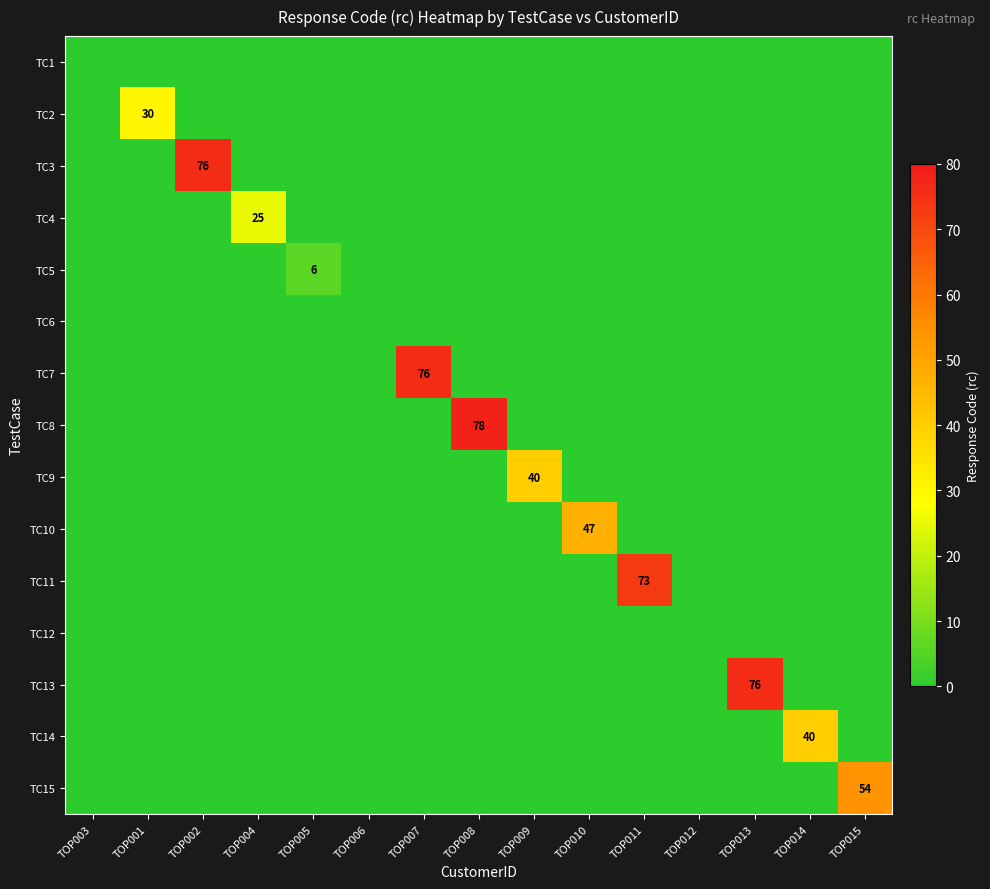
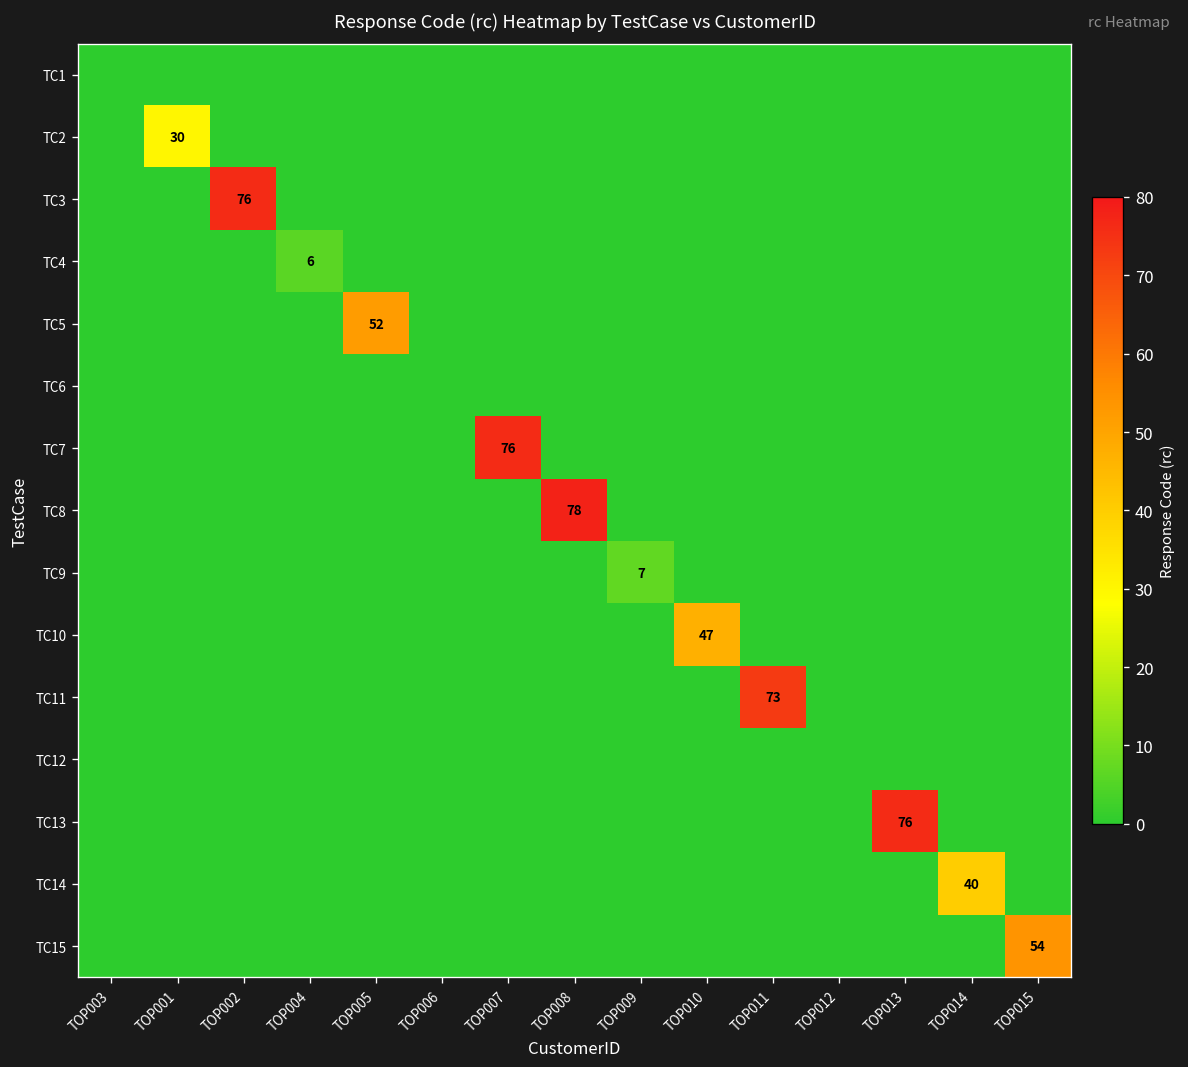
TC4, TOP004: 25 -> 6
TC5, TOP005: 6 -> 52
TC9, TOP009: 40 -> 7
